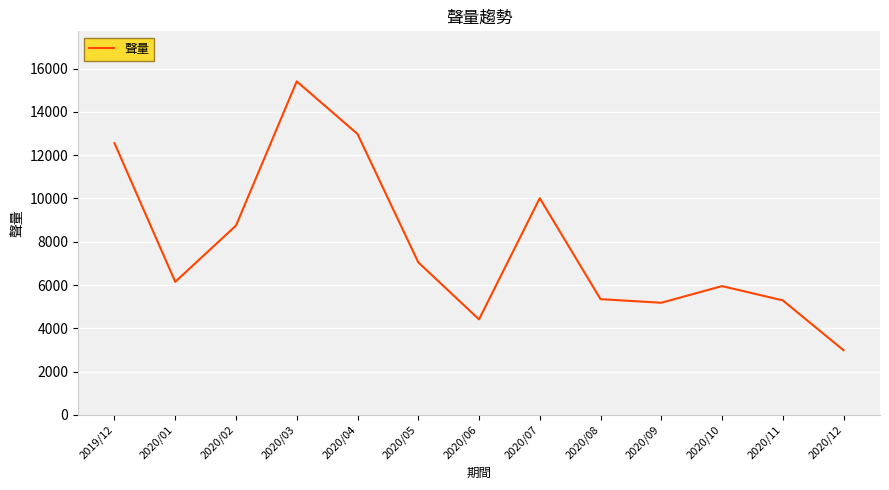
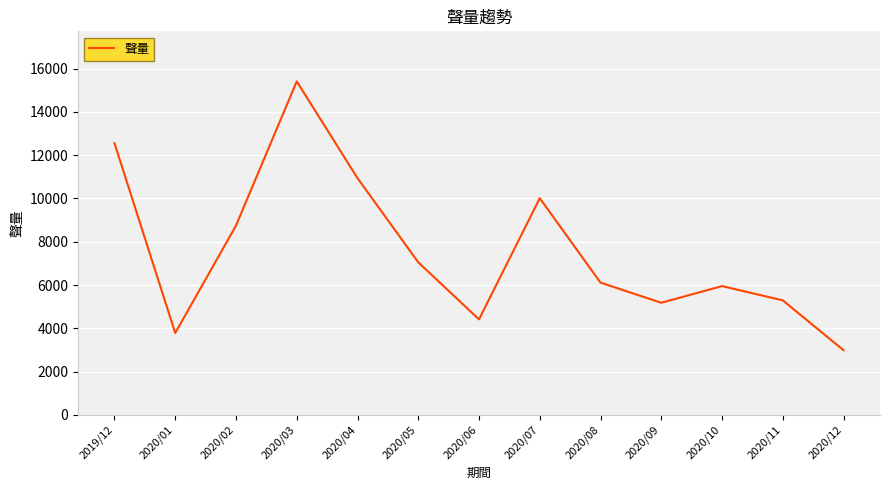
2020/01: 6100 -> 3800
2020/04: 13000 -> 10900
2020/08: 5300 -> 6100
